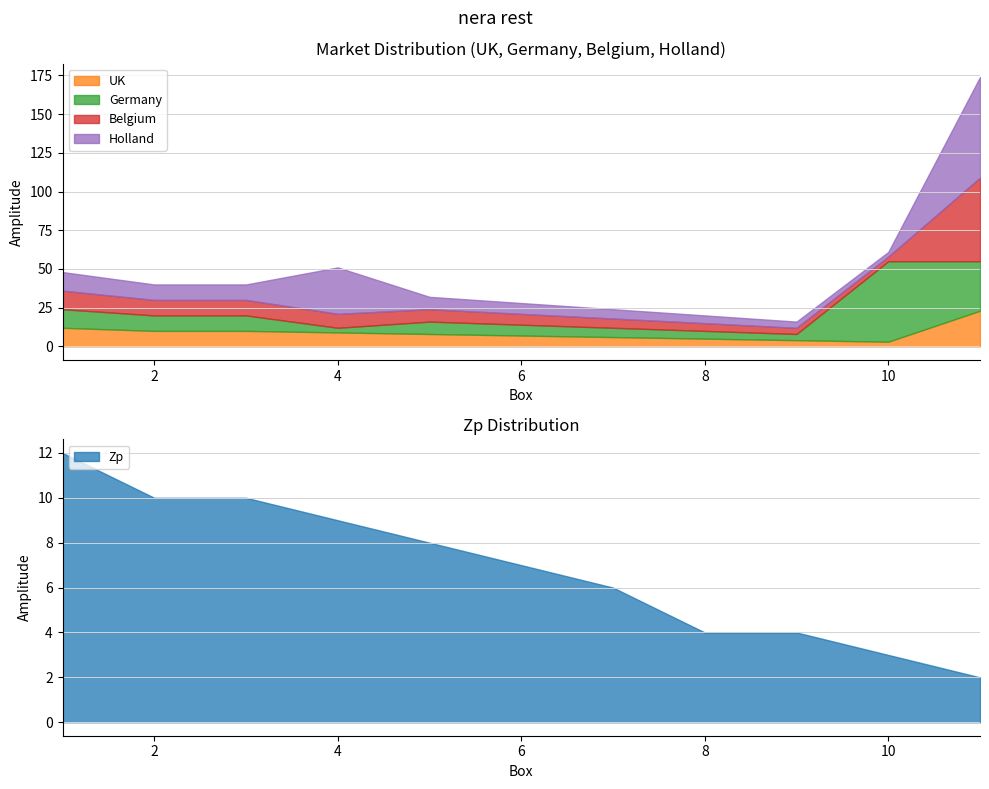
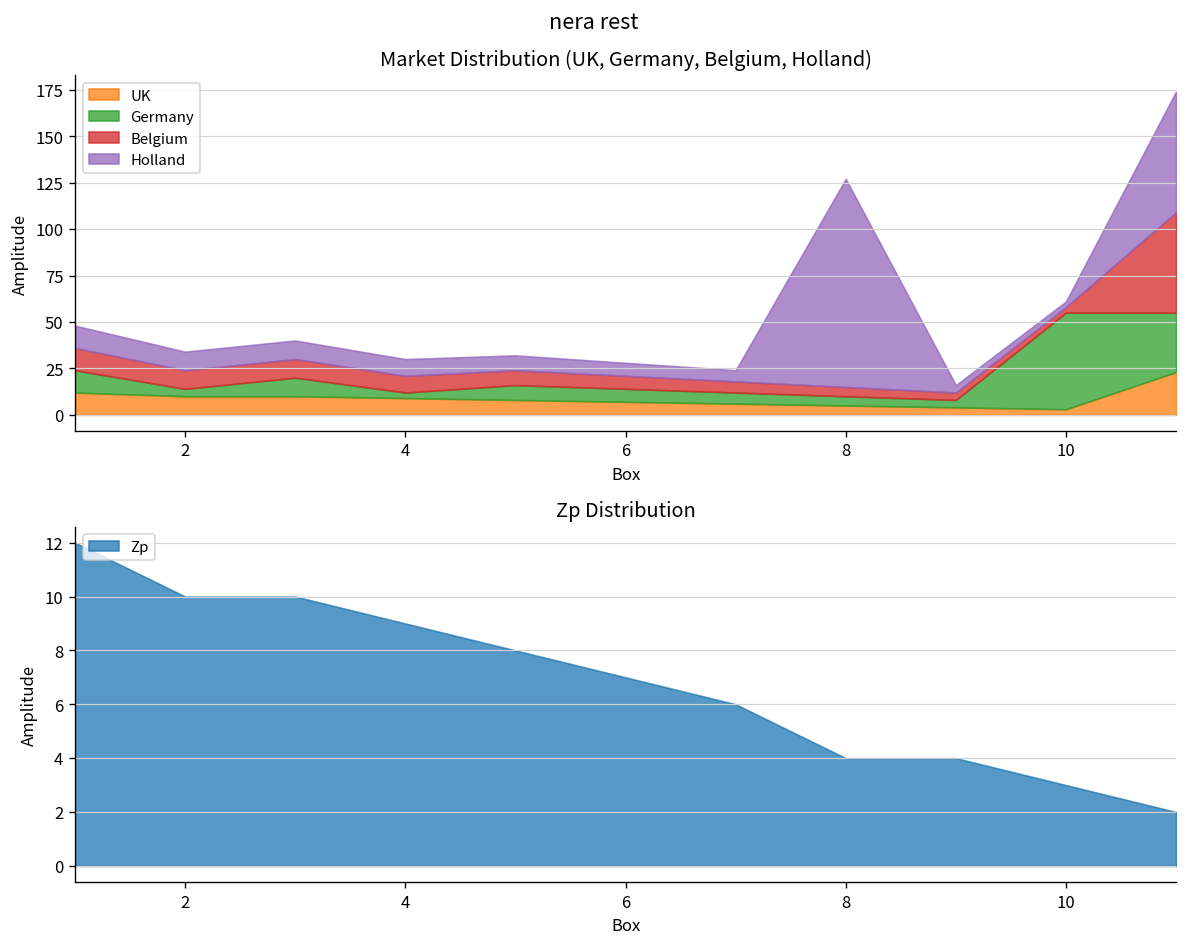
Market Distribution (UK, Germany, Belgium, Holland), Germany, 2: 10 -> 4
Market Distribution (UK, Germany, Belgium, Holland), Holland, 4: 30 -> 9
Market Distribution (UK, Germany, Belgium, Holland), Holland, 8: 5 -> 112
